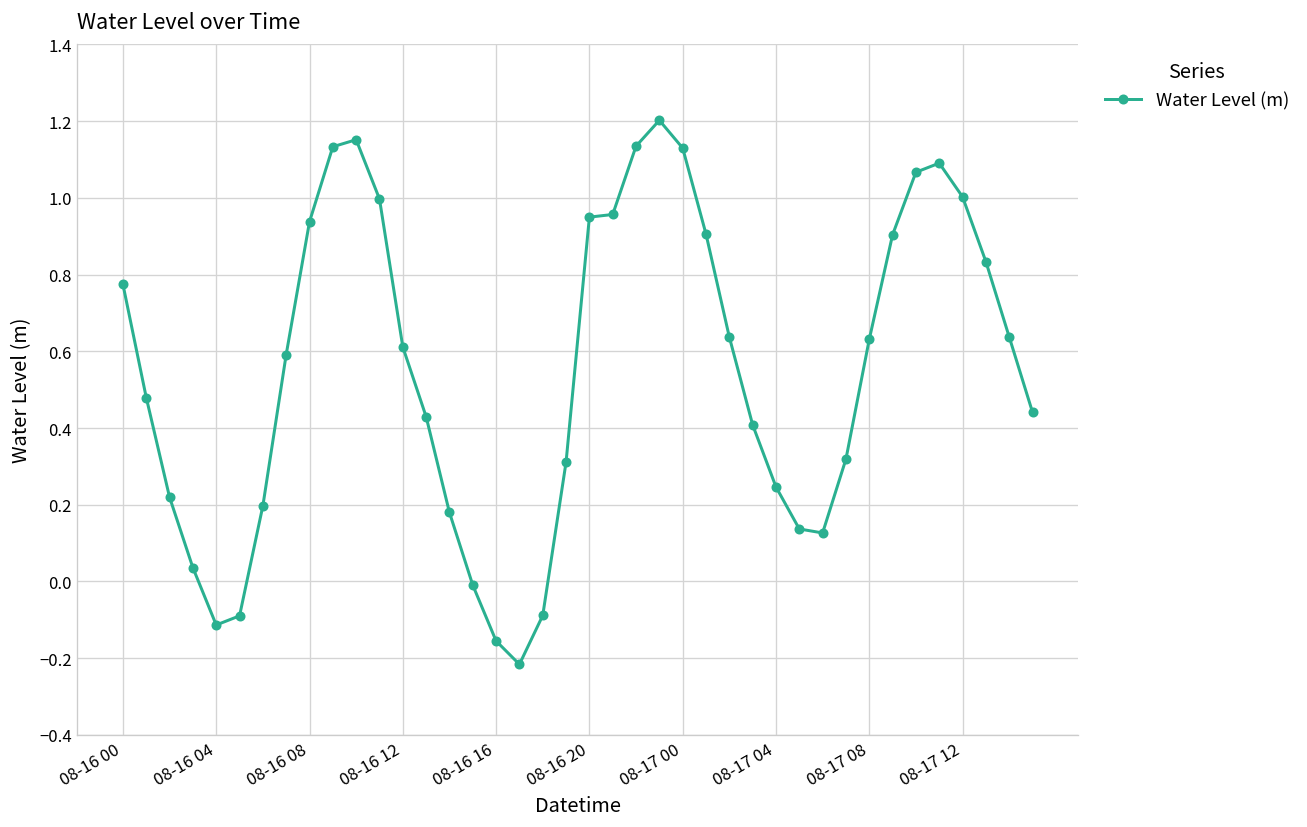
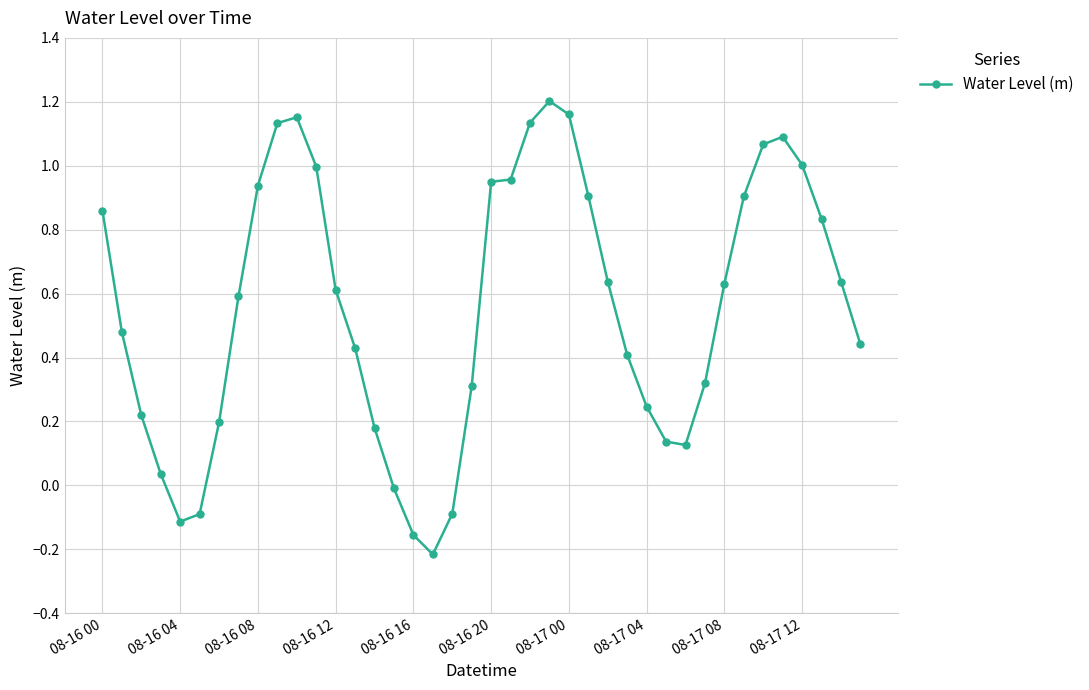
08-16 00: 0.77 -> 0.86
08-17 00: 1.13 -> 1.16
